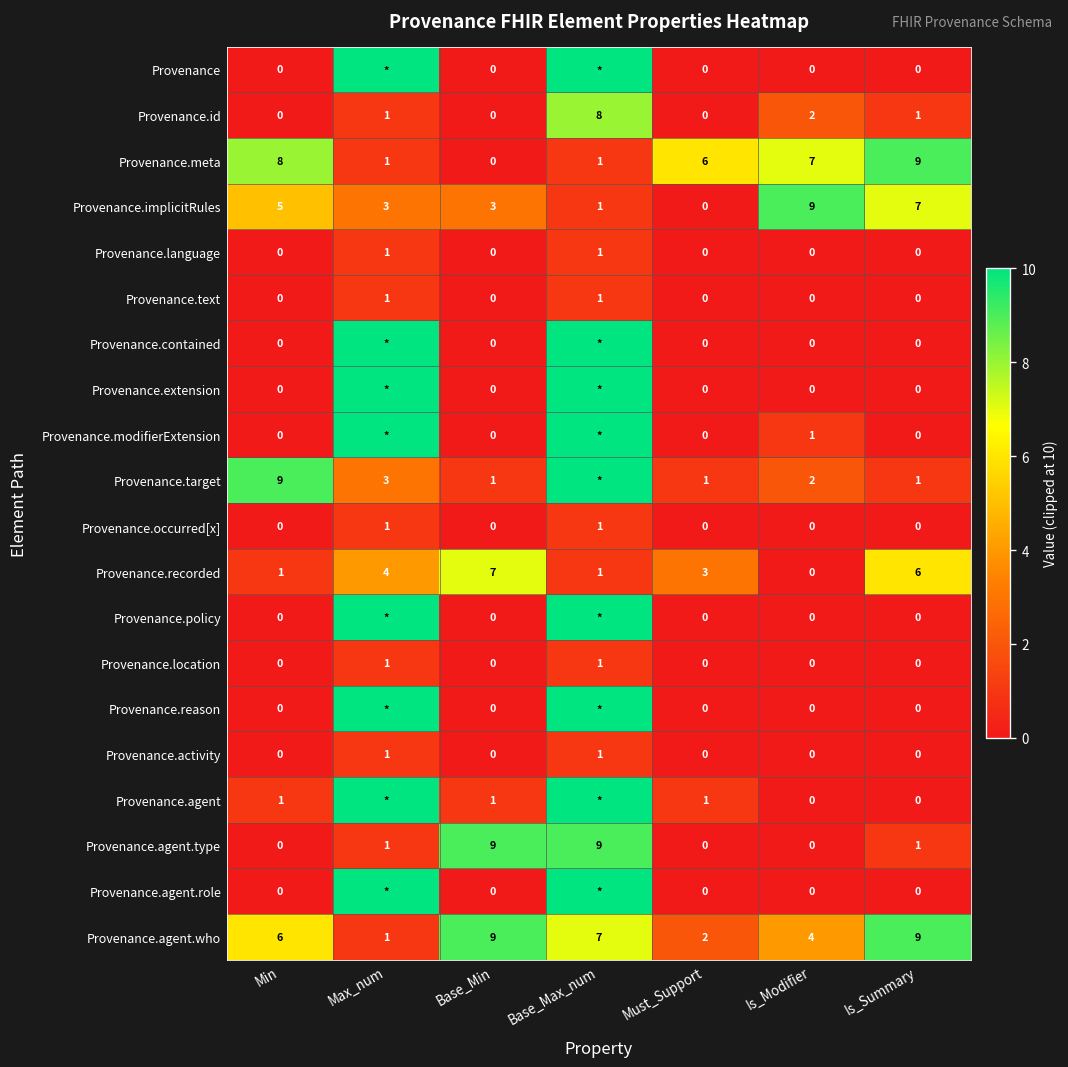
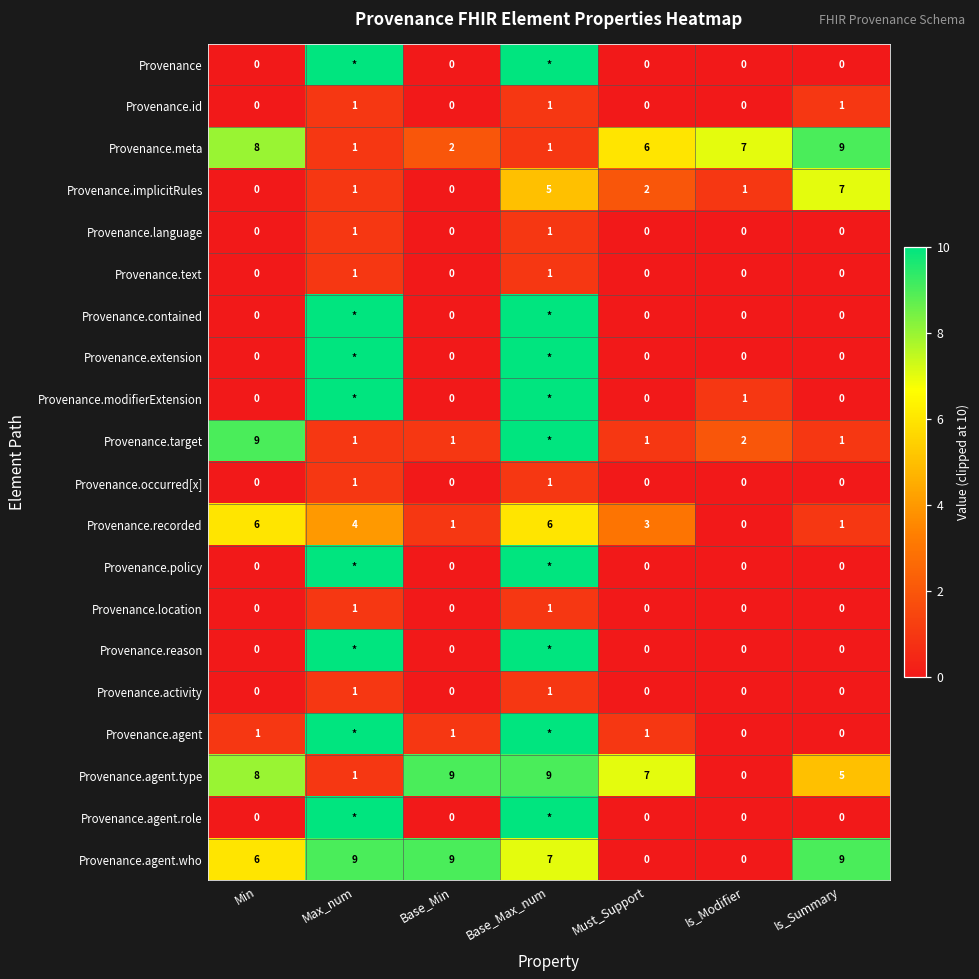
Provenance.id, Base_Max_num: 8 -> 1
Provenance.id, Is_Modifier: 2 -> 0
Provenance.meta, Base_Min: 0 -> 2
Provenance.implicitRules, Min: 5 -> 0
Provenance.implicitRules, Max_num: 3 -> 1
Provenance.implicitRules, Base_Min: 3 -> 0
Provenance.implicitRules, Base_Max_num: 1 -> 5
Provenance.implicitRules, Must_Support: 0 -> 2
Provenance.implicitRules, Is_Modifier: 9 -> 1
Provenance.target, Max_num: 3 -> 1
Provenance.recorded, Min: 1 -> 6
Provenance.recorded, Base_Min: 7 -> 1
Provenance.recorded, Base_Max_num: 1 -> 6
Provenance.recorded, Is_Summary: 6 -> 1
Provenance.agent.type, Min: 0 -> 8
Provenance.agent.type, Must_Support: 0 -> 7
Provenance.agent.type, Is_Summary: 1 -> 5
Provenance.agent.who, Max_num: 1 -> 9
Provenance.agent.who, Must_Support: 2 -> 0
Provenance.agent.who, Is_Modifier: 4 -> 0
